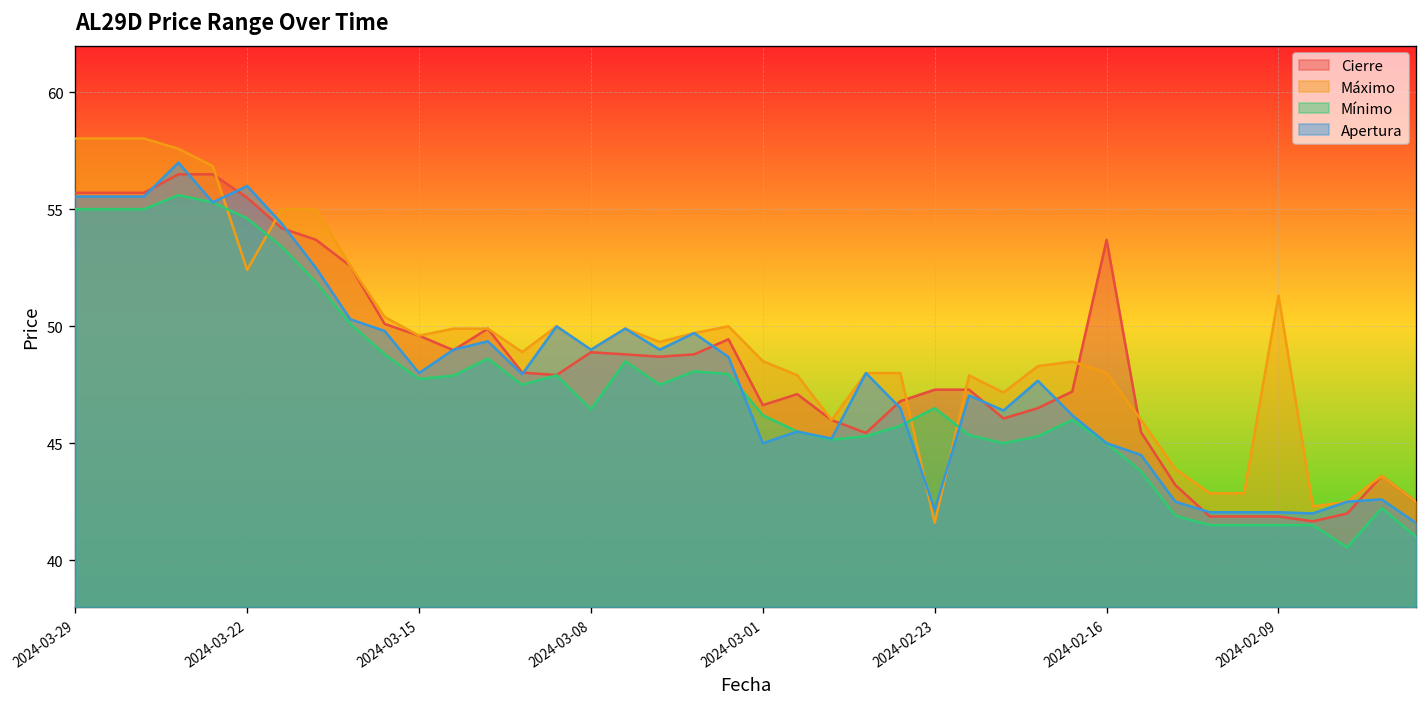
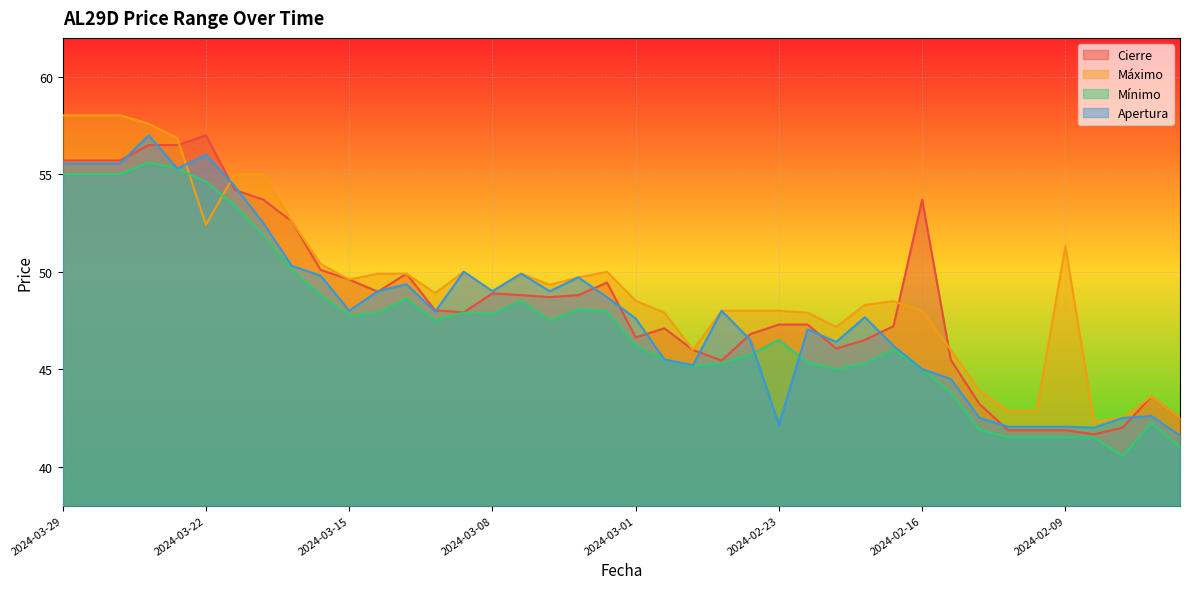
Cierre, 2024-03-22: 55.5 -> 57.0
Mínimo, 2024-03-08: 46.5 -> 47.9
Apertura, 2024-03-01: 45.0 -> 47.6
Máximo, 2024-02-23: 41.6 -> 48.0
